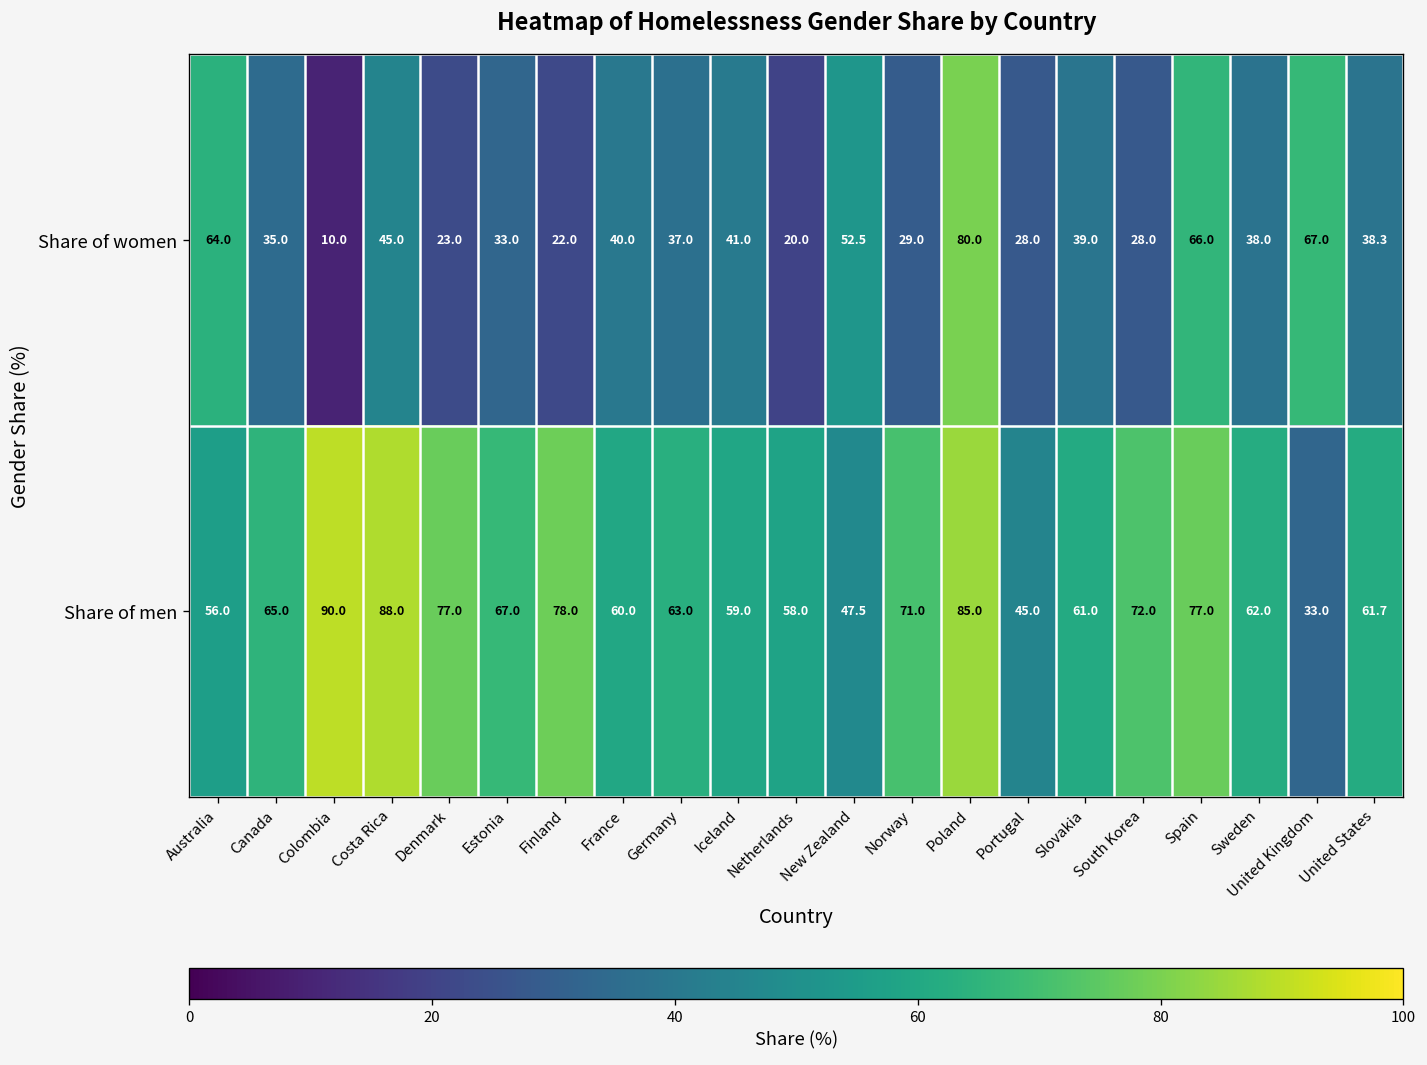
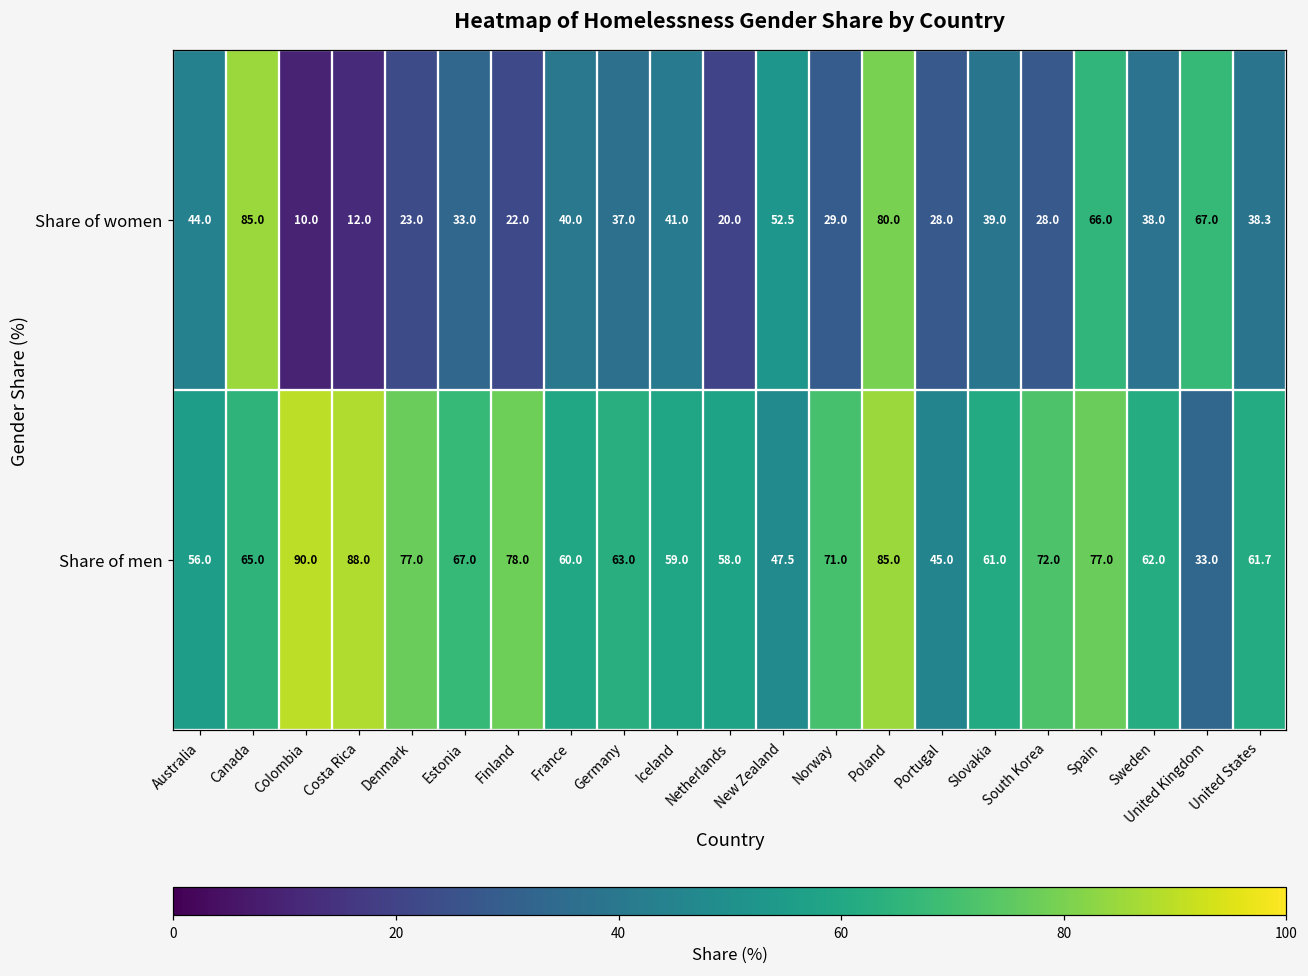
Share of women, Australia: 64.0 -> 44.0
Share of women, Canada: 35.0 -> 85.0
Share of women, Costa Rica: 45.0 -> 12.0
